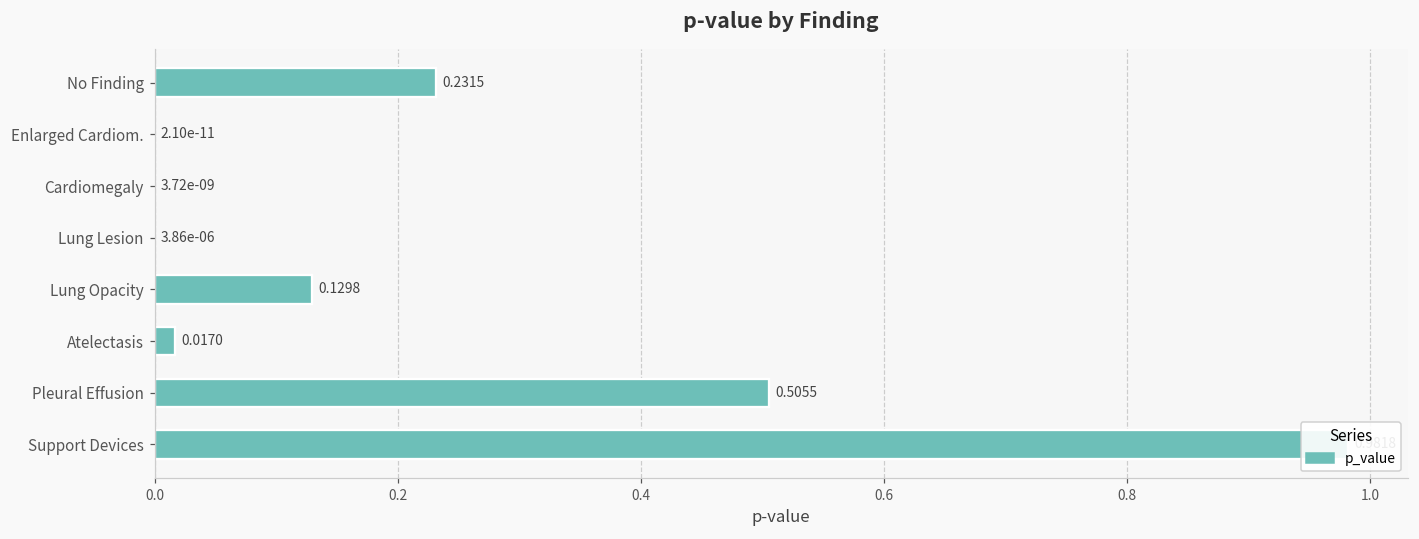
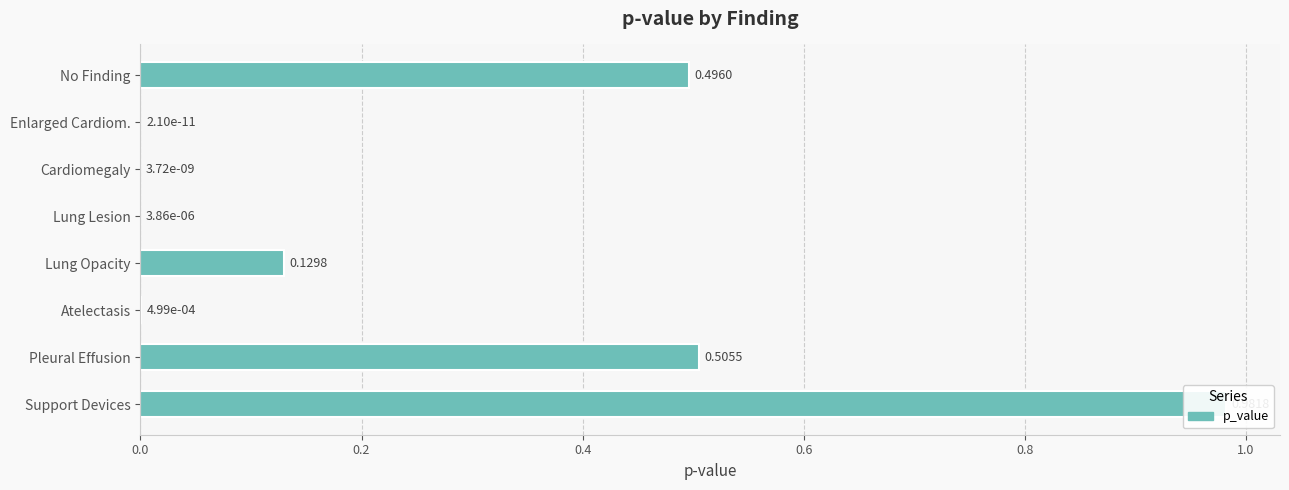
No Finding: 0.2315 -> 0.4960
Atelectasis: 0.0170 -> 4.99e-04
